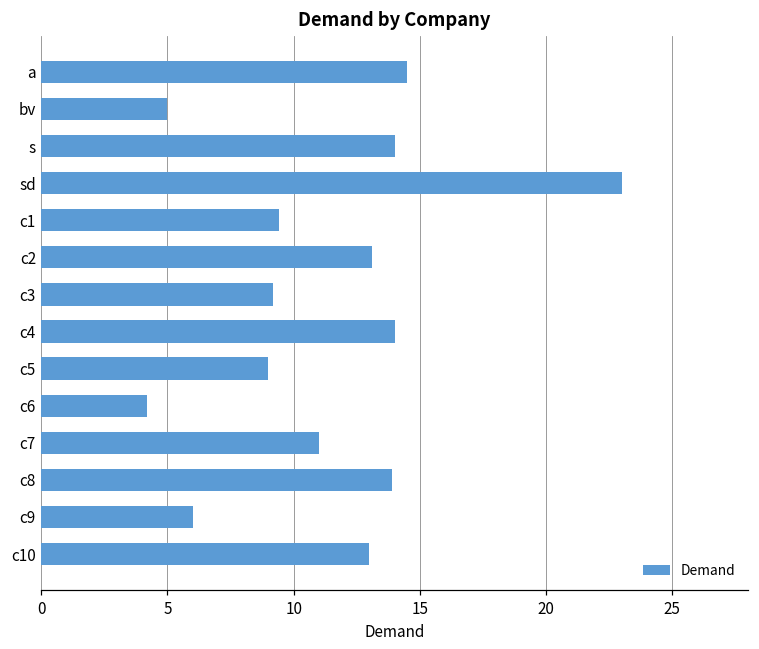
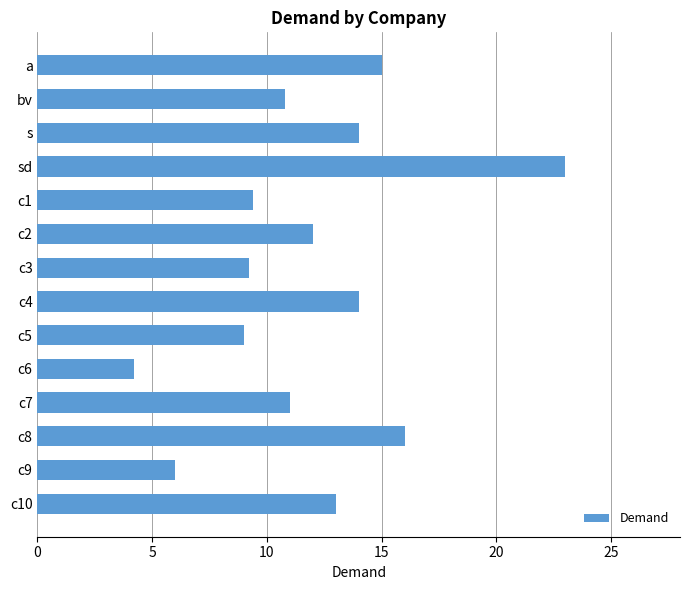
a: 14.5 -> 15.0
bv: 5.0 -> 10.8
c2: 13.1 -> 12.0
c8: 13.9 -> 16.0
